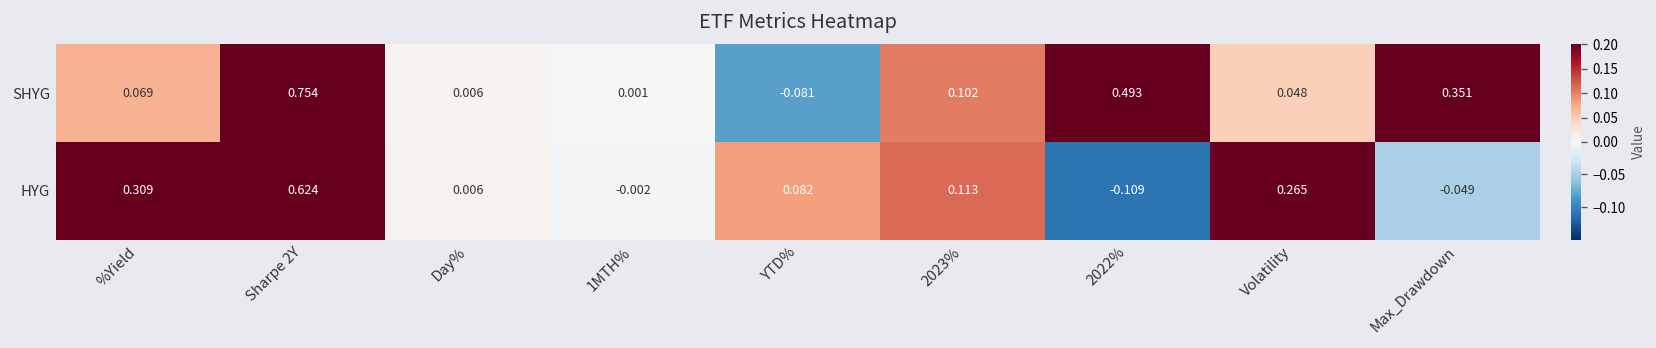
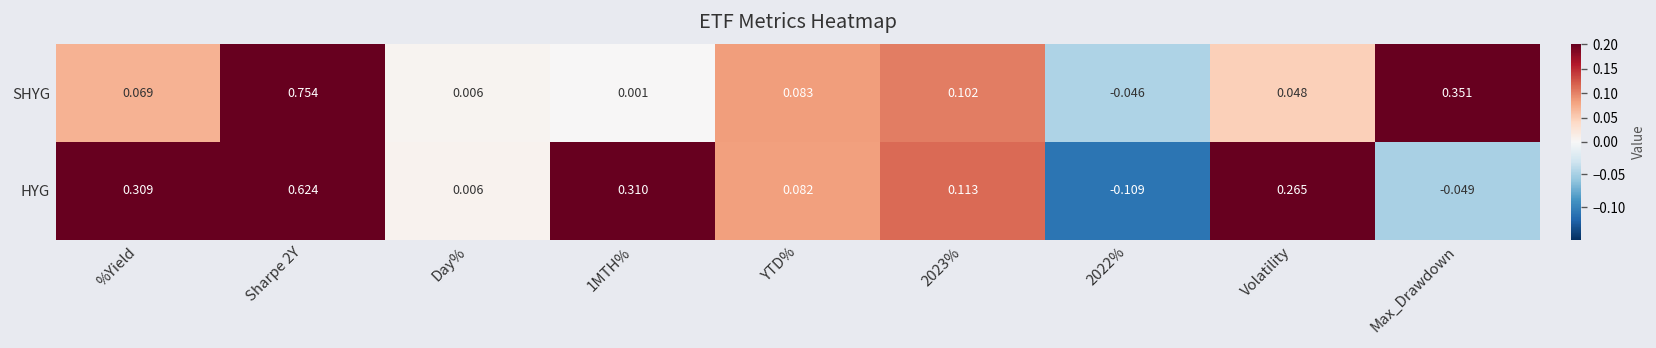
SHYG, YTD%: -0.081 -> 0.083
SHYG, 2022%: 0.493 -> -0.046
HYG, 1MTH%: -0.002 -> 0.310
